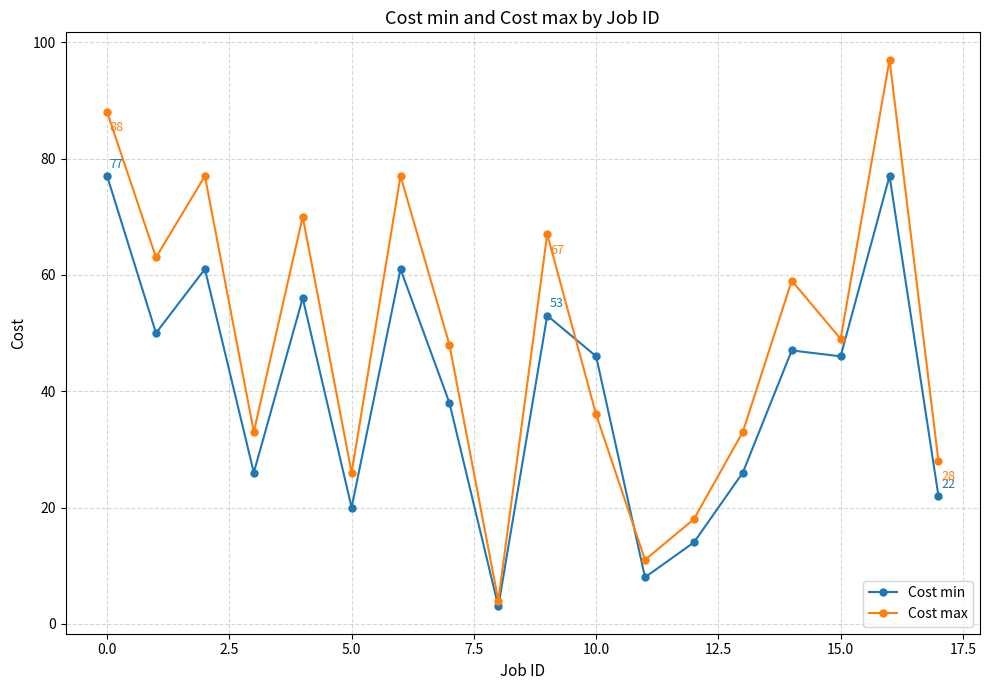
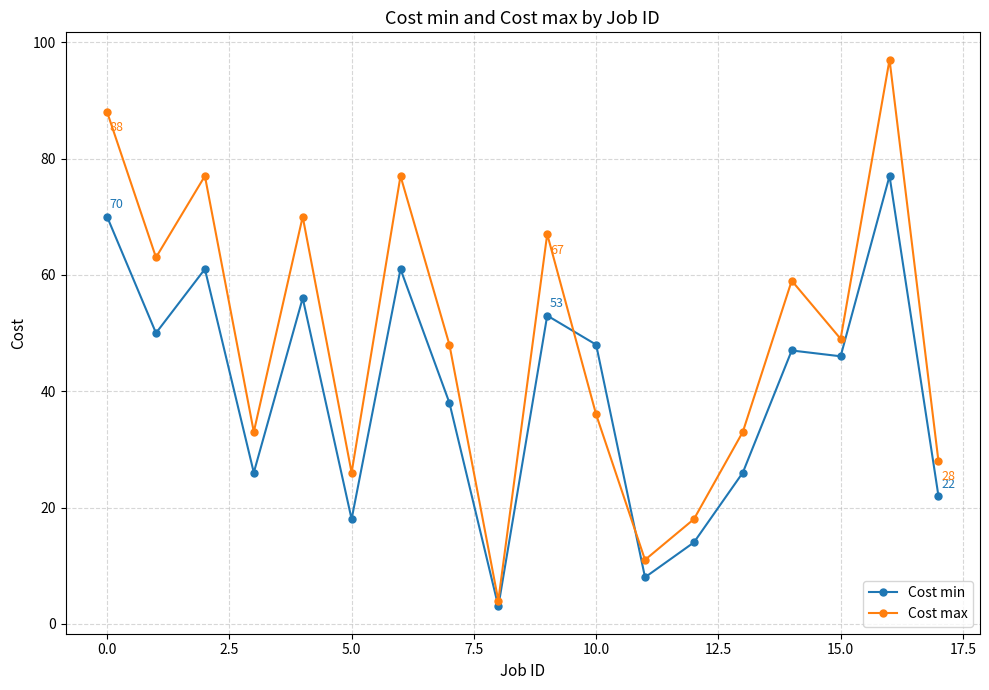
Cost min, 0.0: 77 -> 70
Cost min, 5.0: 20 -> 18
Cost min, 10.0: 46 -> 48
